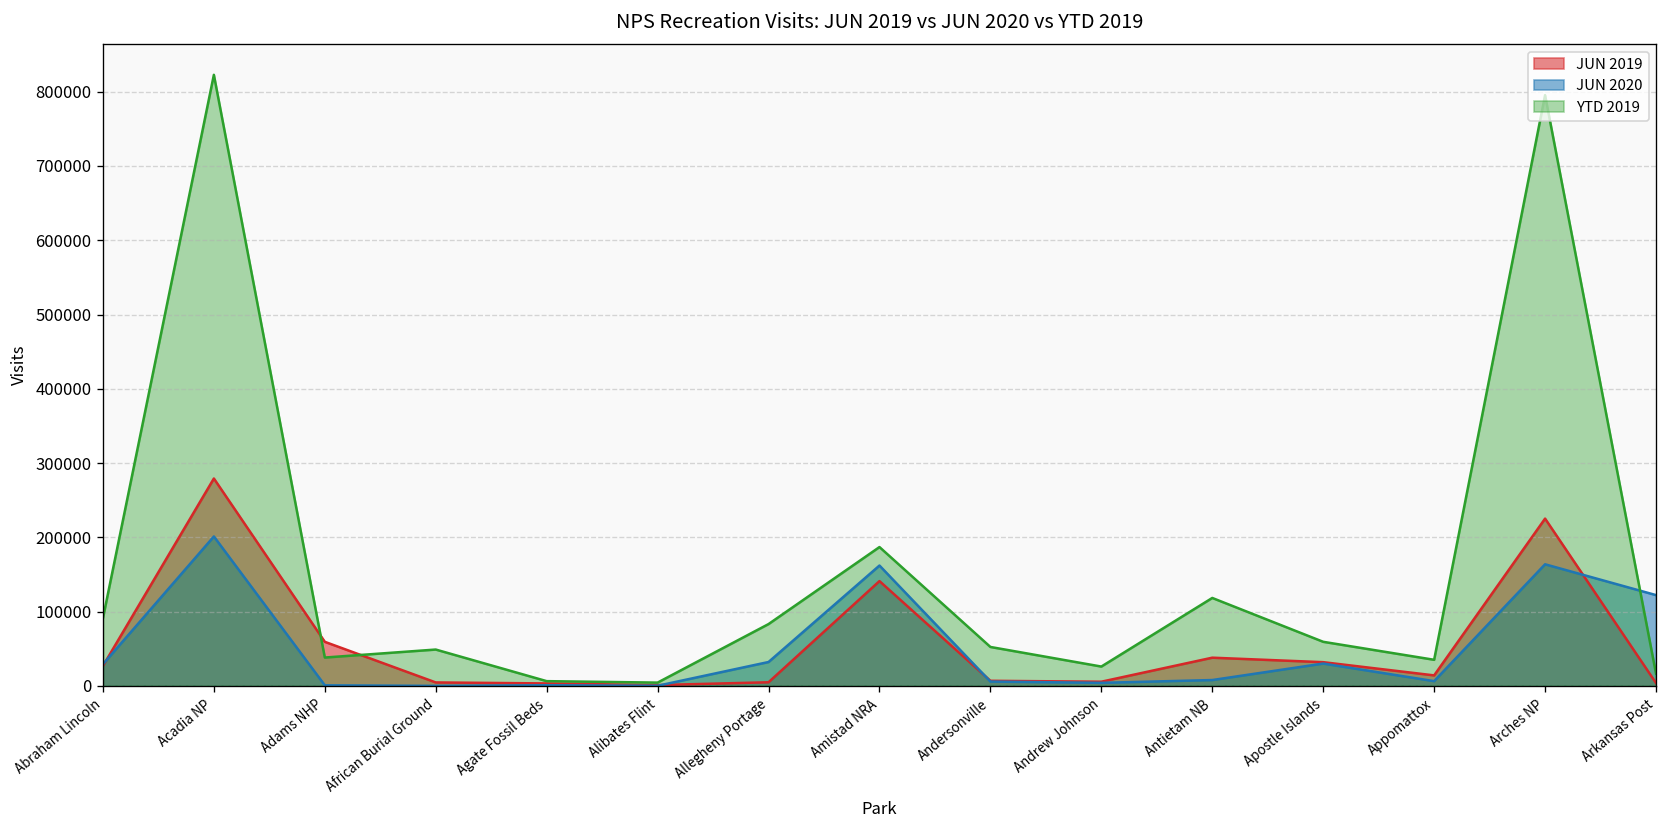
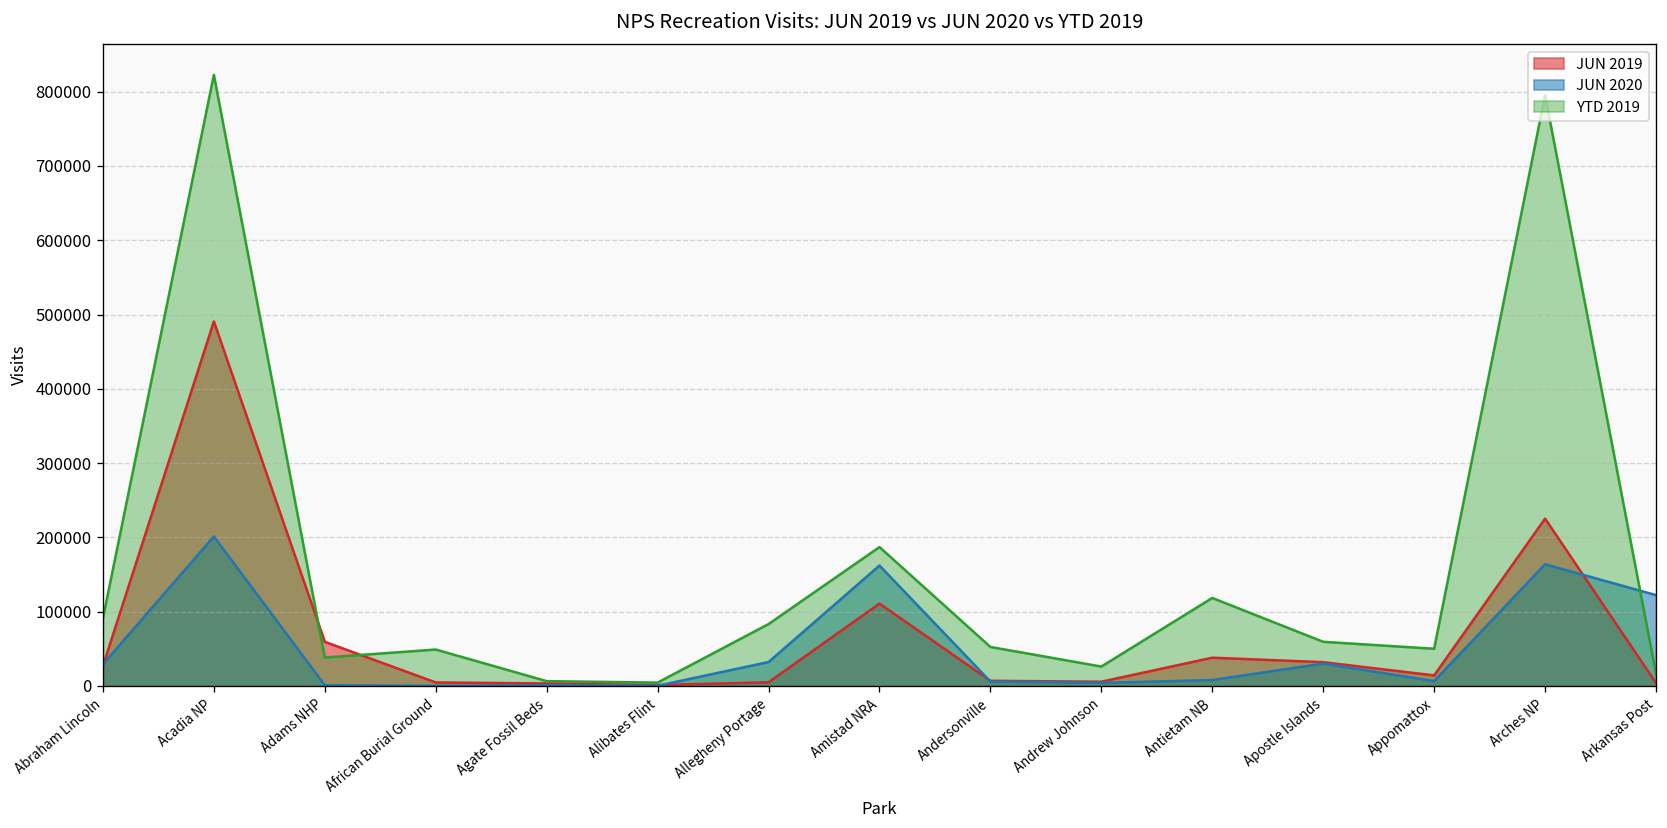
JUN 2019, Acadia NP: 280000 -> 490000
JUN 2019, Amistad NRA: 140000 -> 110000
YTD 2019, Appomattox: 40000 -> 50000
